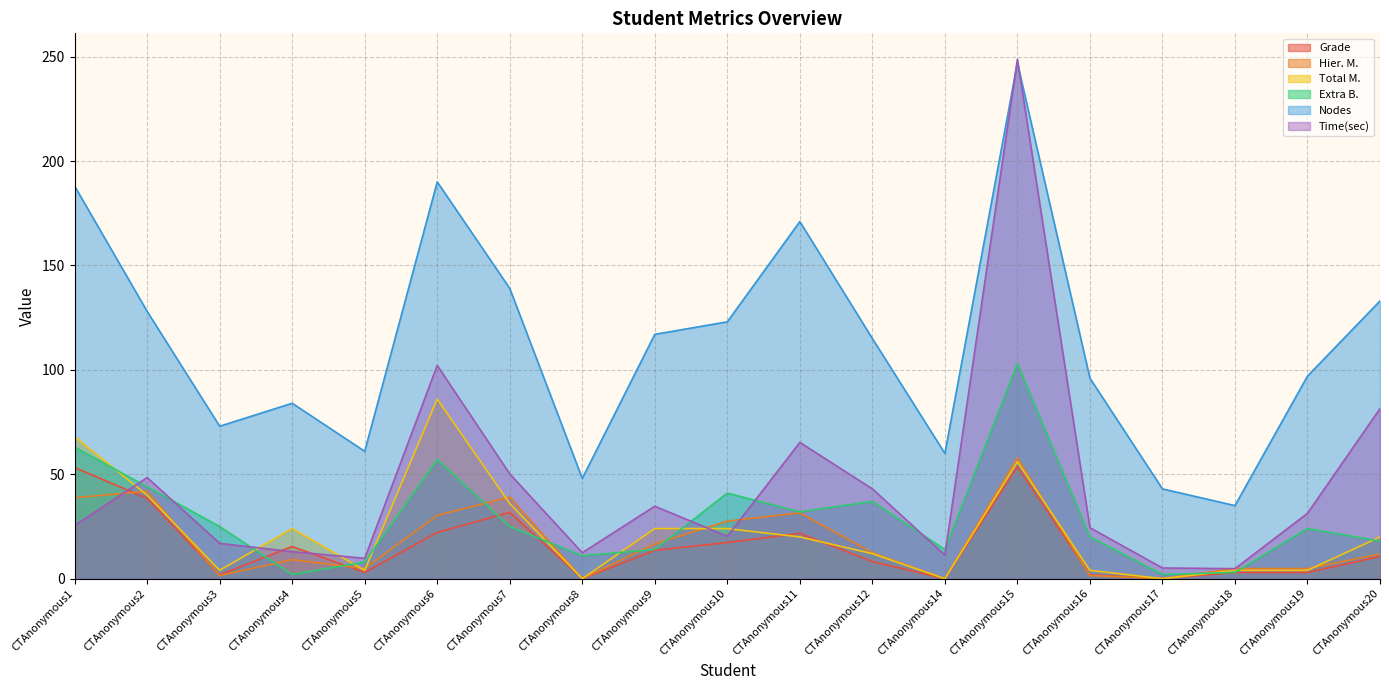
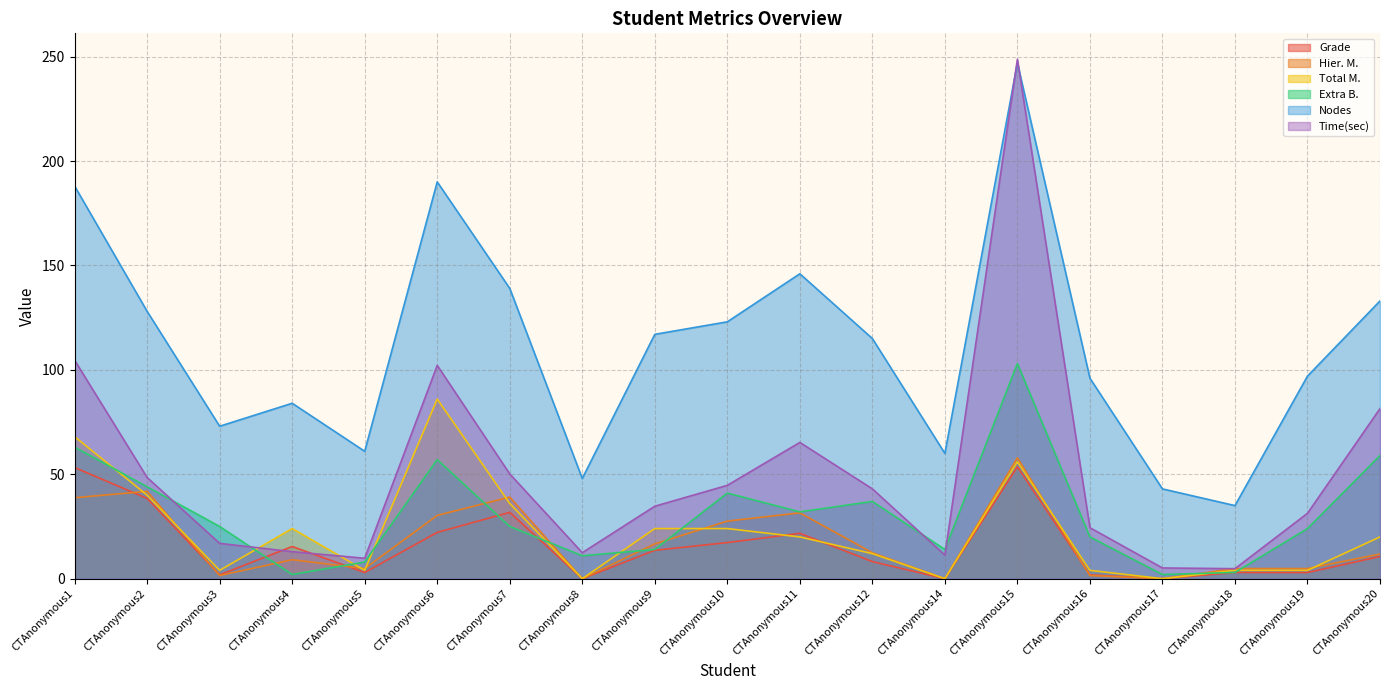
Time(sec), CTAnonymous1: 26 -> 105
Time(sec), CTAnonymous10: 20 -> 45
Nodes, CTAnonymous11: 171 -> 146
Extra B., CTAnonymous20: 18 -> 59
